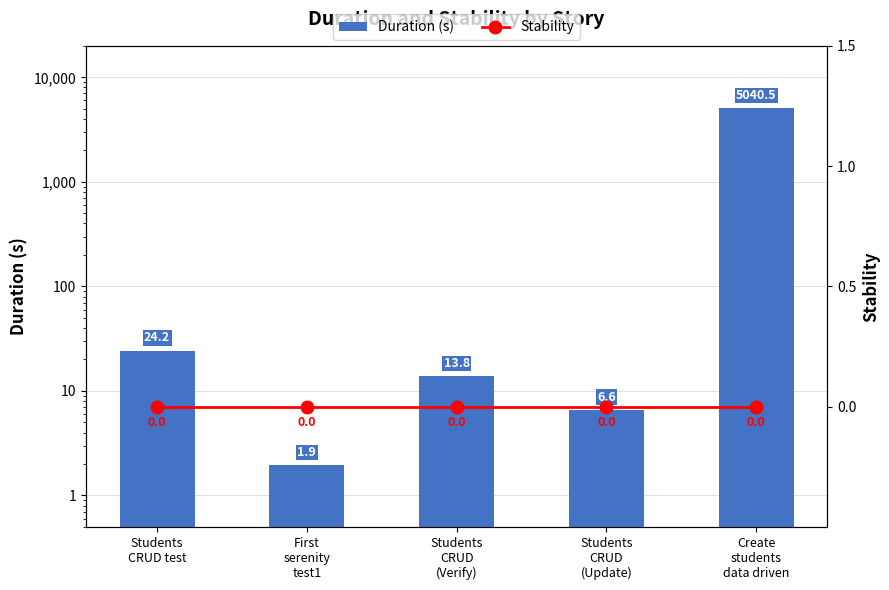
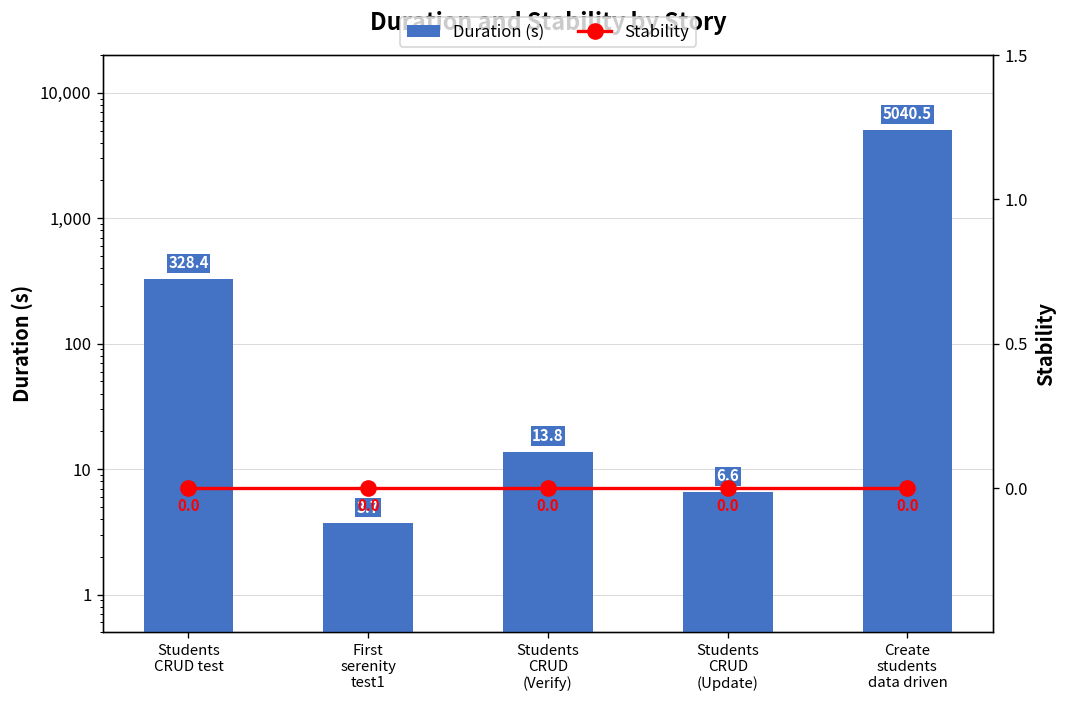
Duration (s), Students CRUD test: 24.2 -> 328.4
Duration (s), First serenity test1: 1.9 -> 3.7
